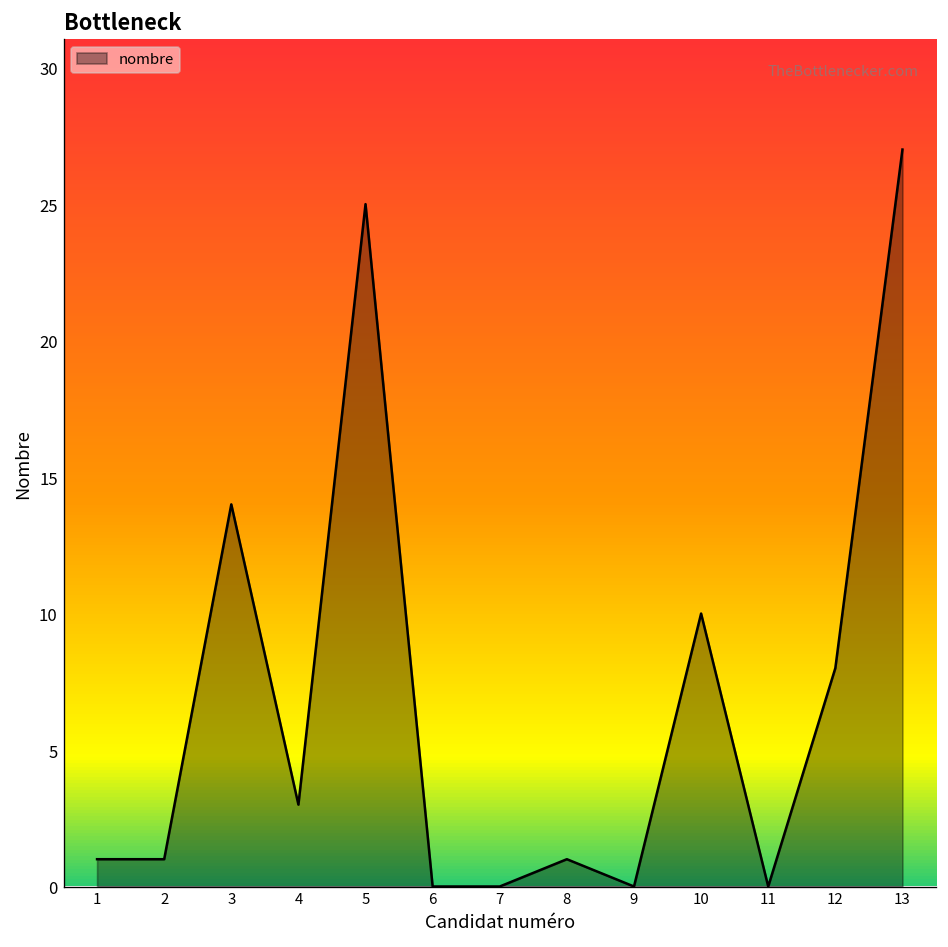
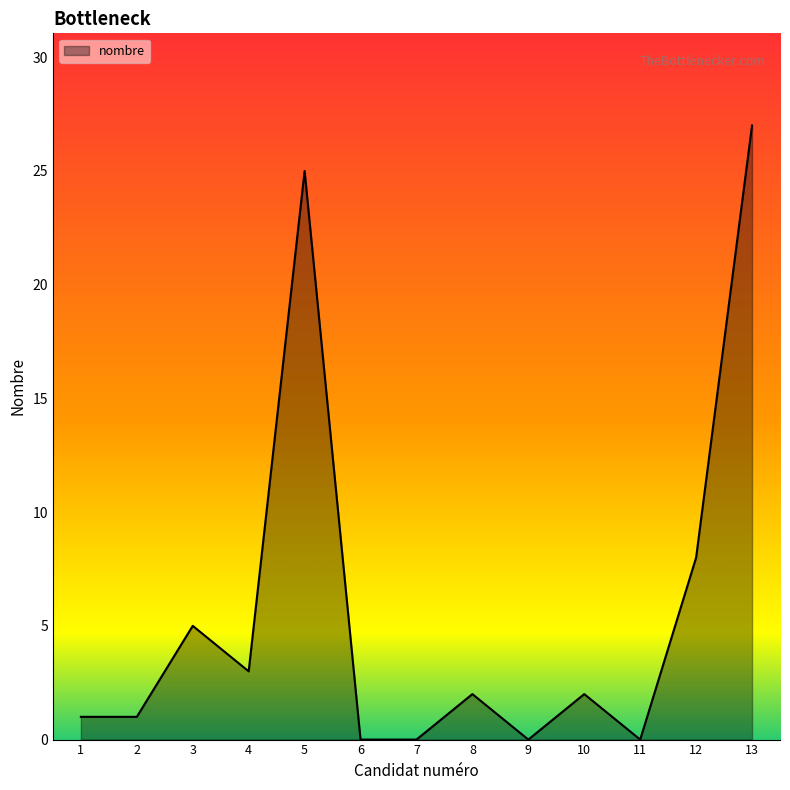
3: 14 -> 5
8: 1 -> 2
10: 10 -> 2
